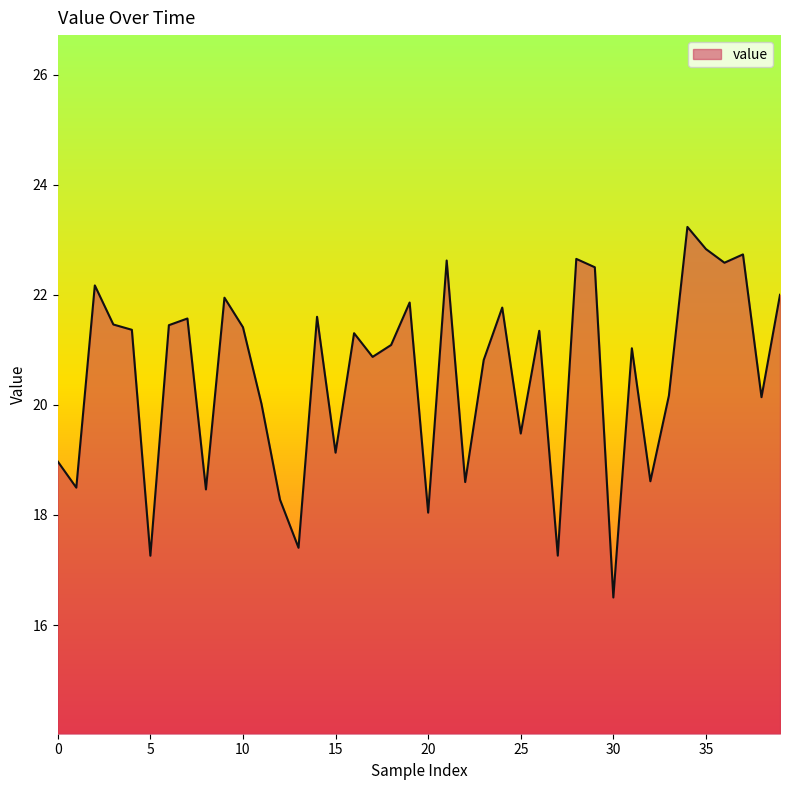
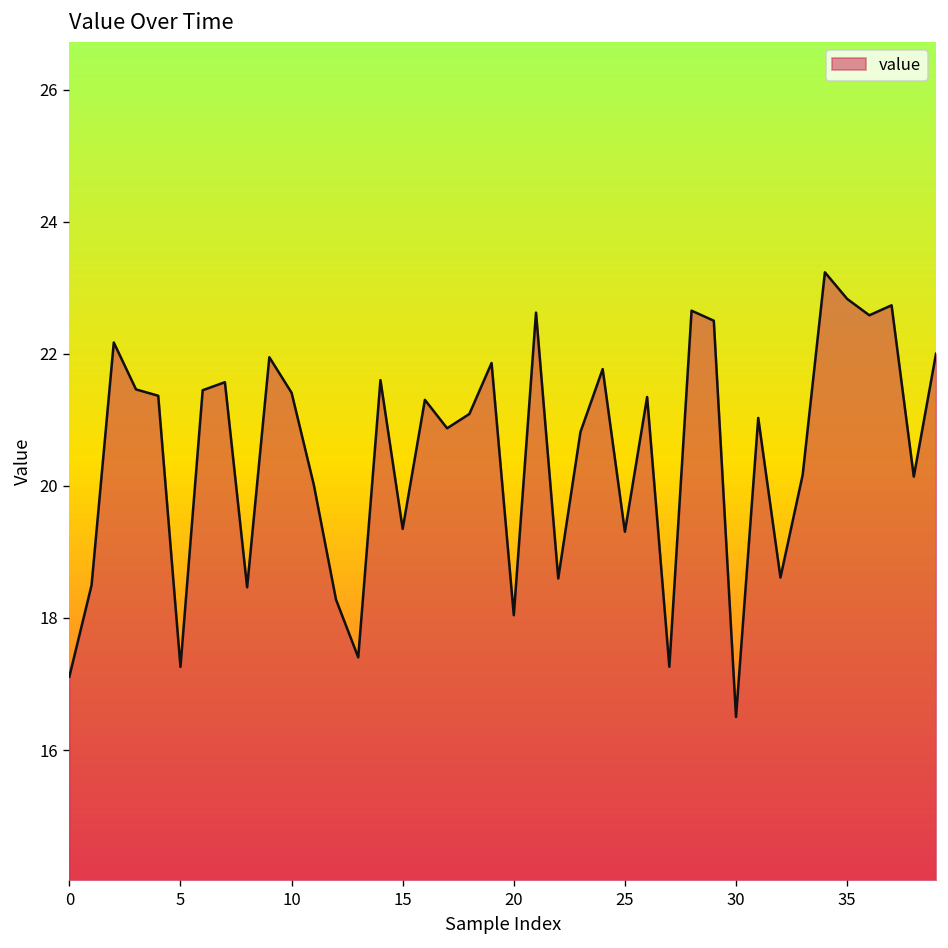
0: 19.0 -> 17.1
15: 19.1 -> 19.3
25: 19.5 -> 19.3
